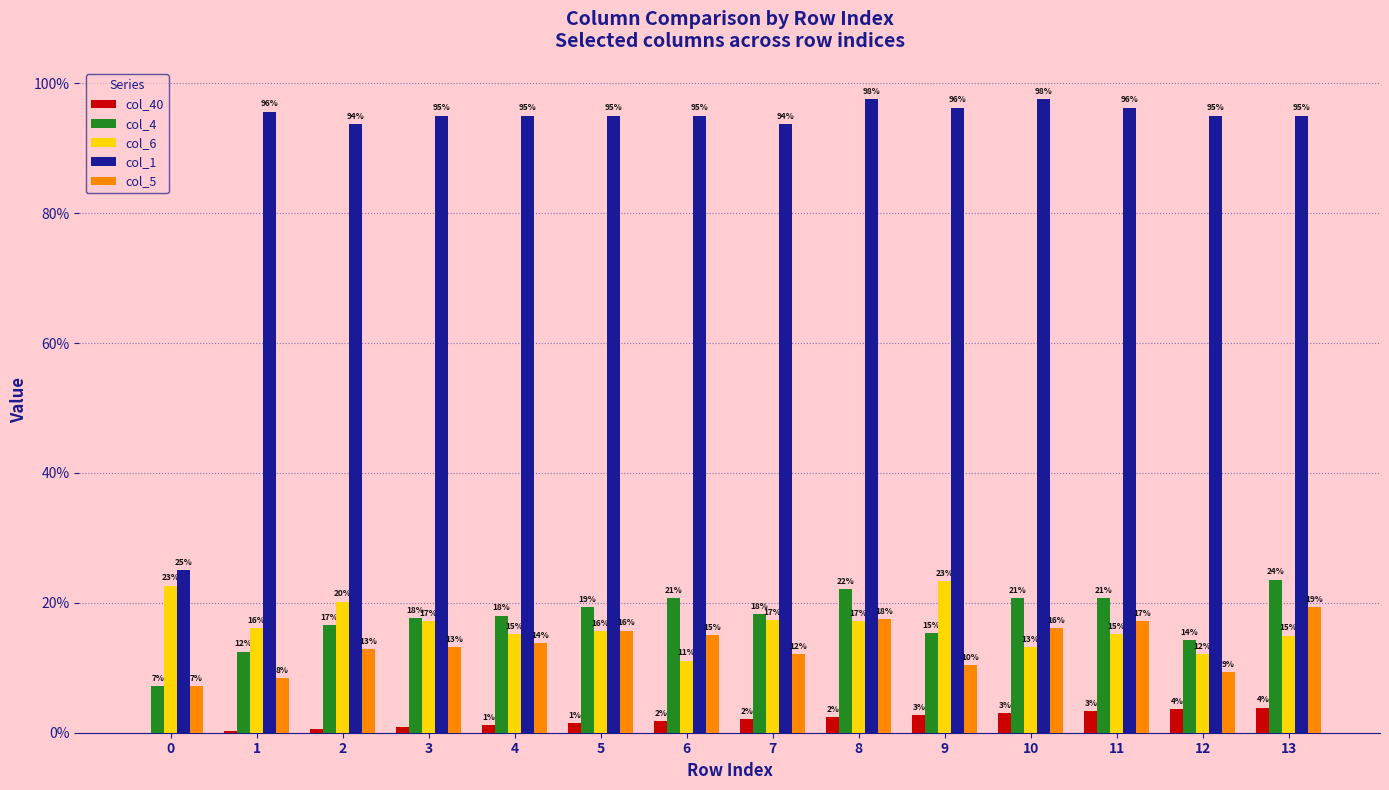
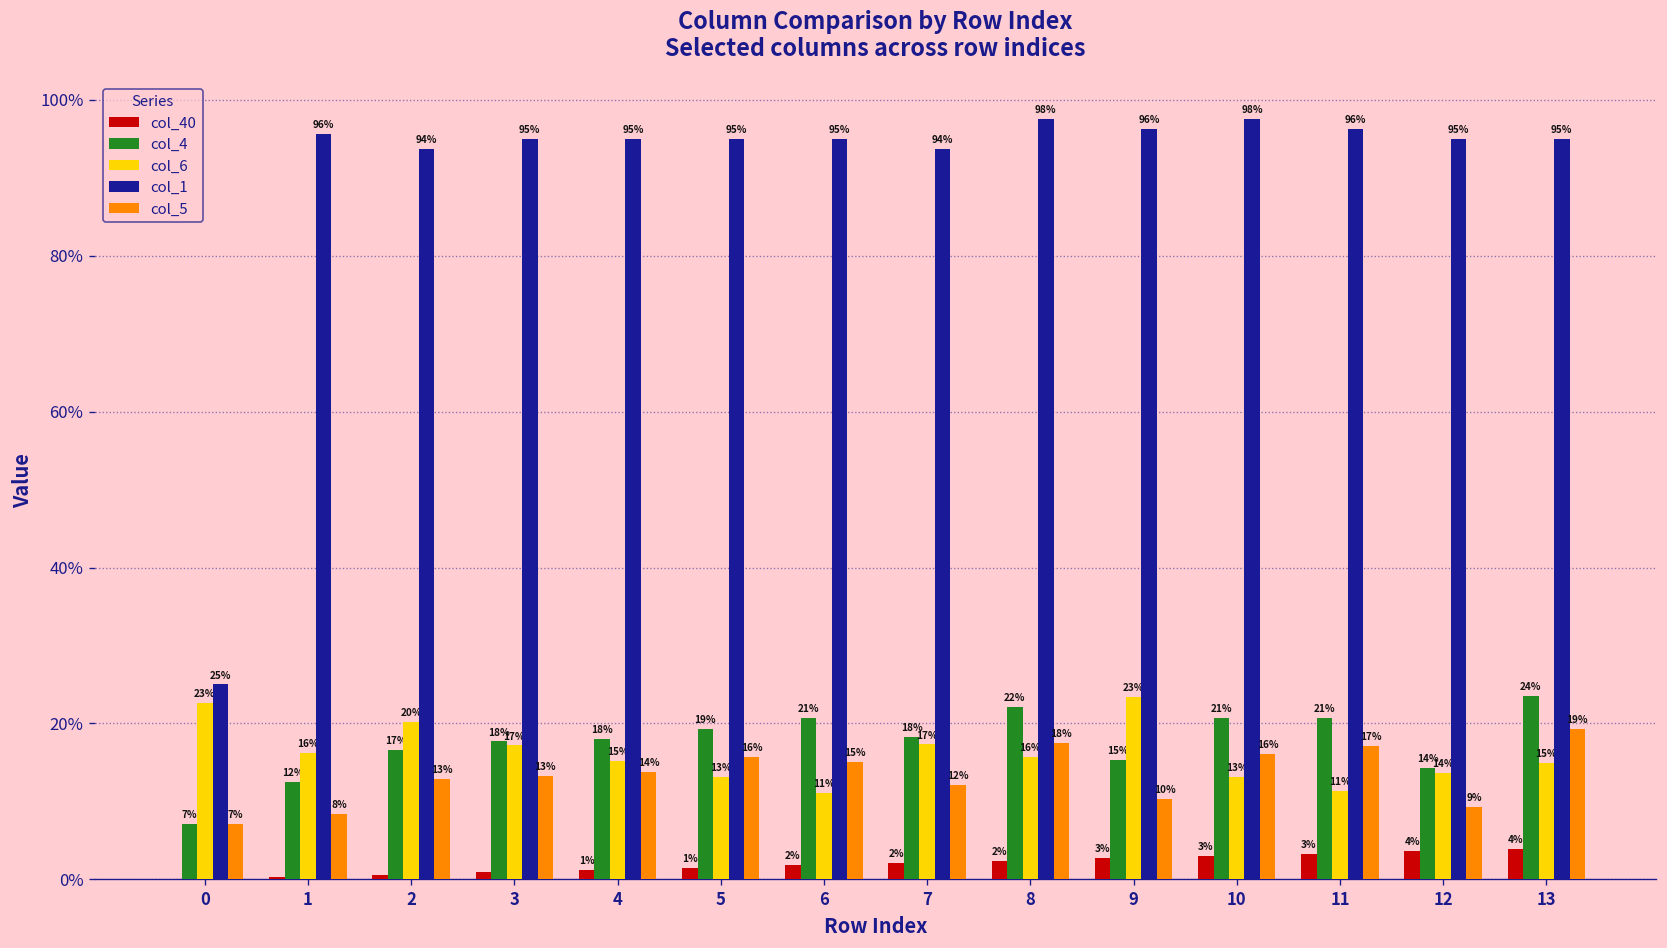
col_6, 5: 16% -> 13%
col_6, 8: 17% -> 16%
col_6, 11: 15% -> 11%
col_6, 12: 12% -> 14%
